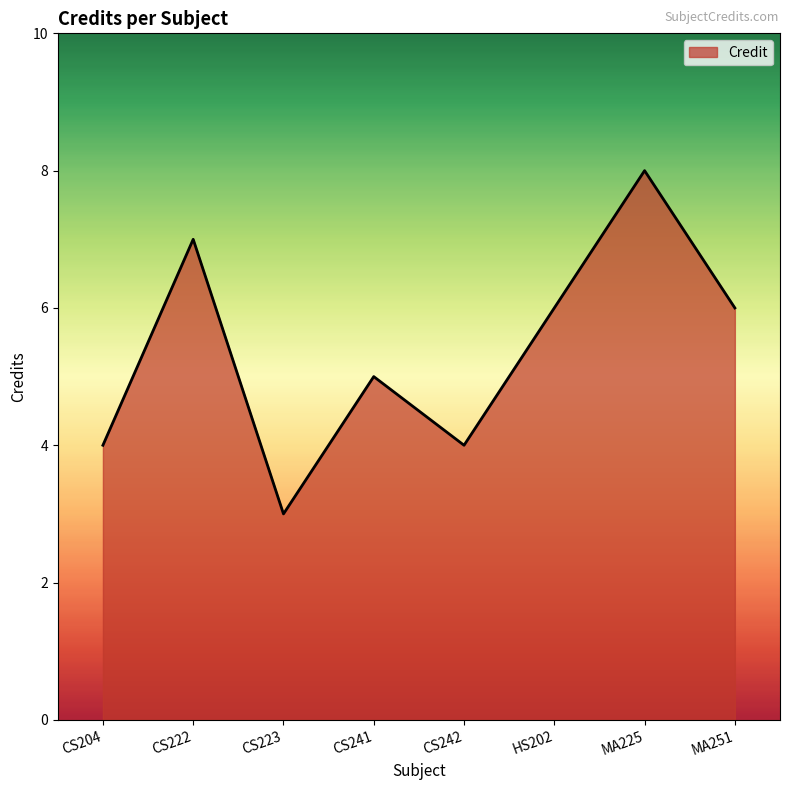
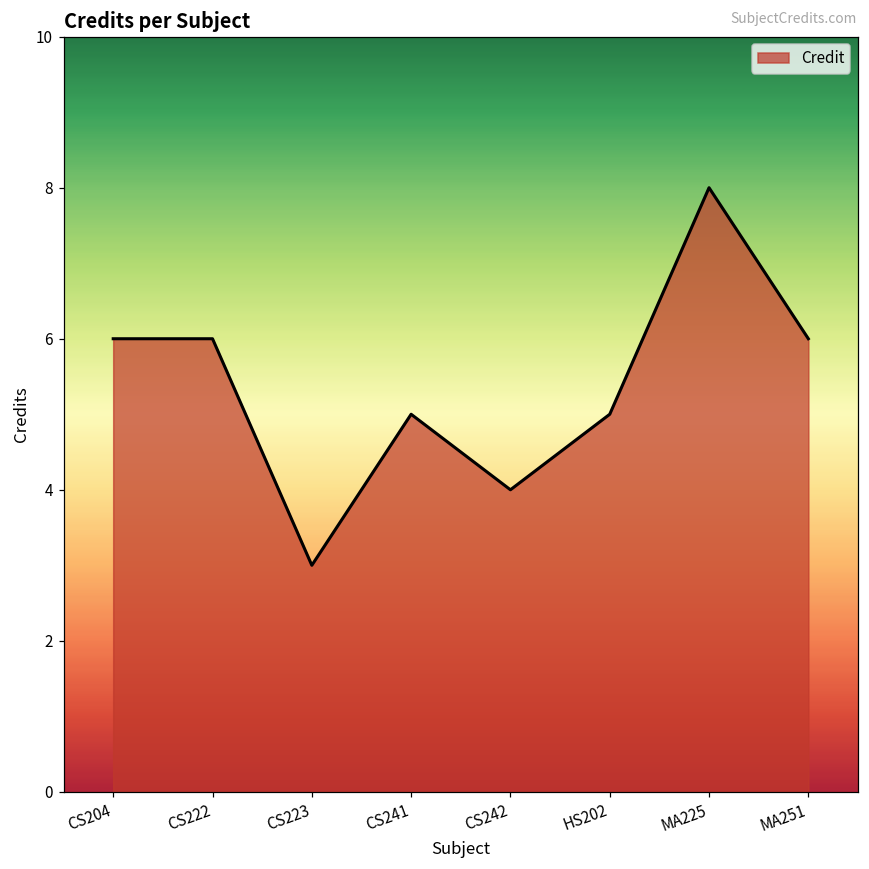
CS204: 4 -> 6
CS222: 7 -> 6
HS202: 6 -> 5
